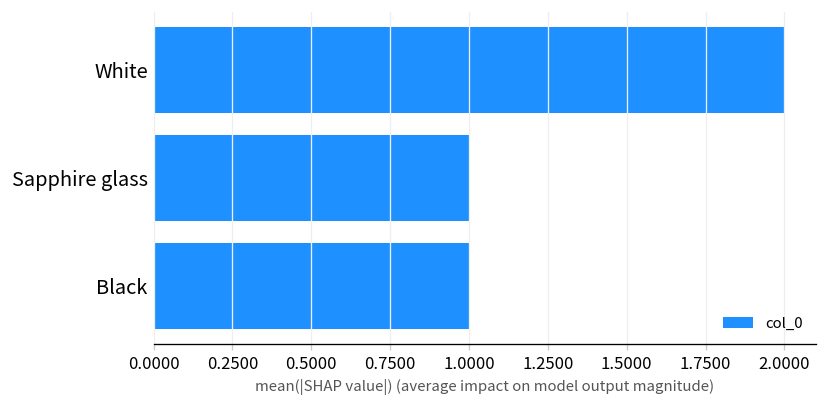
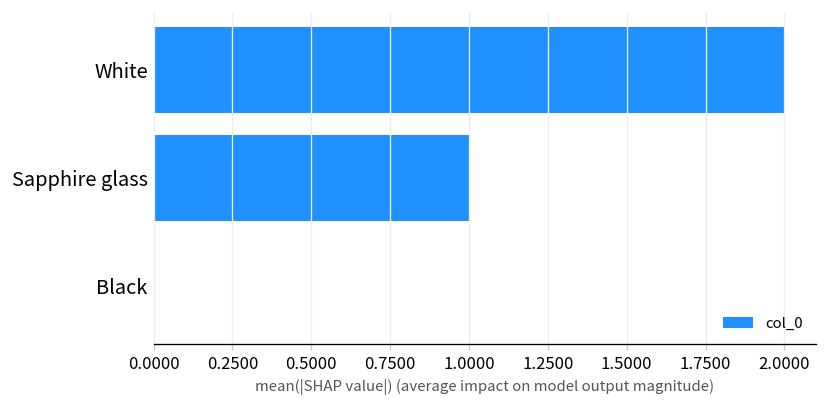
Black: 1 -> 0
